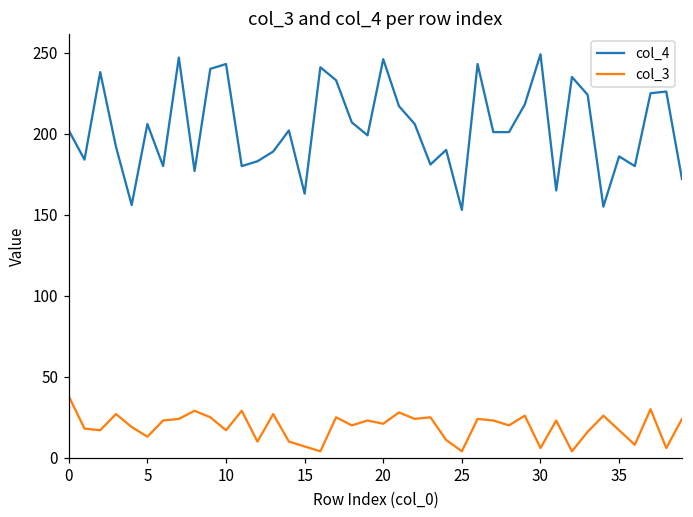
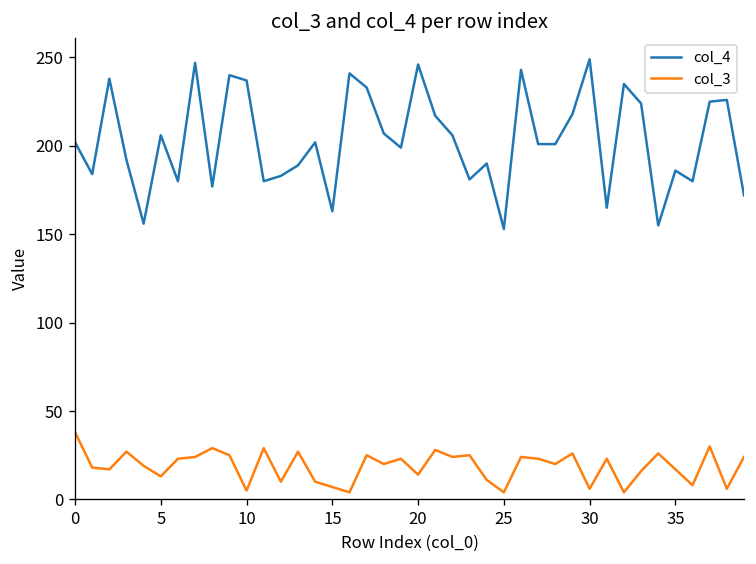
col_4, 10: 243 -> 237
col_3, 10: 17 -> 5
col_3, 20: 21 -> 14
